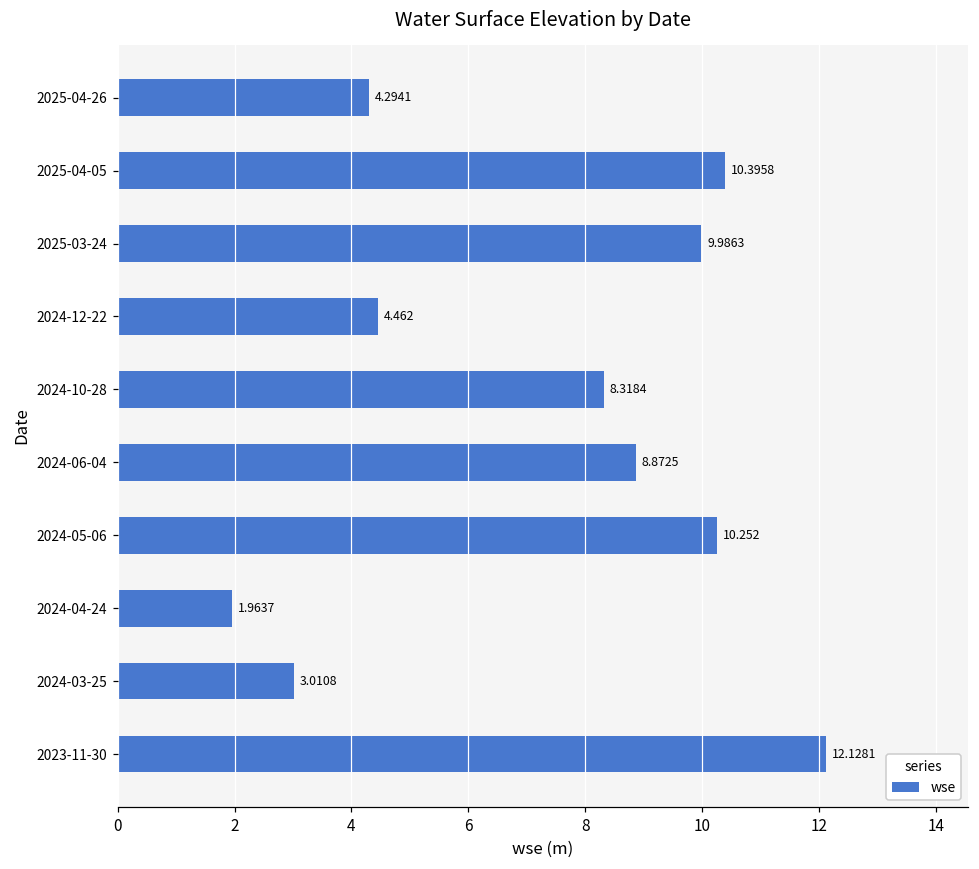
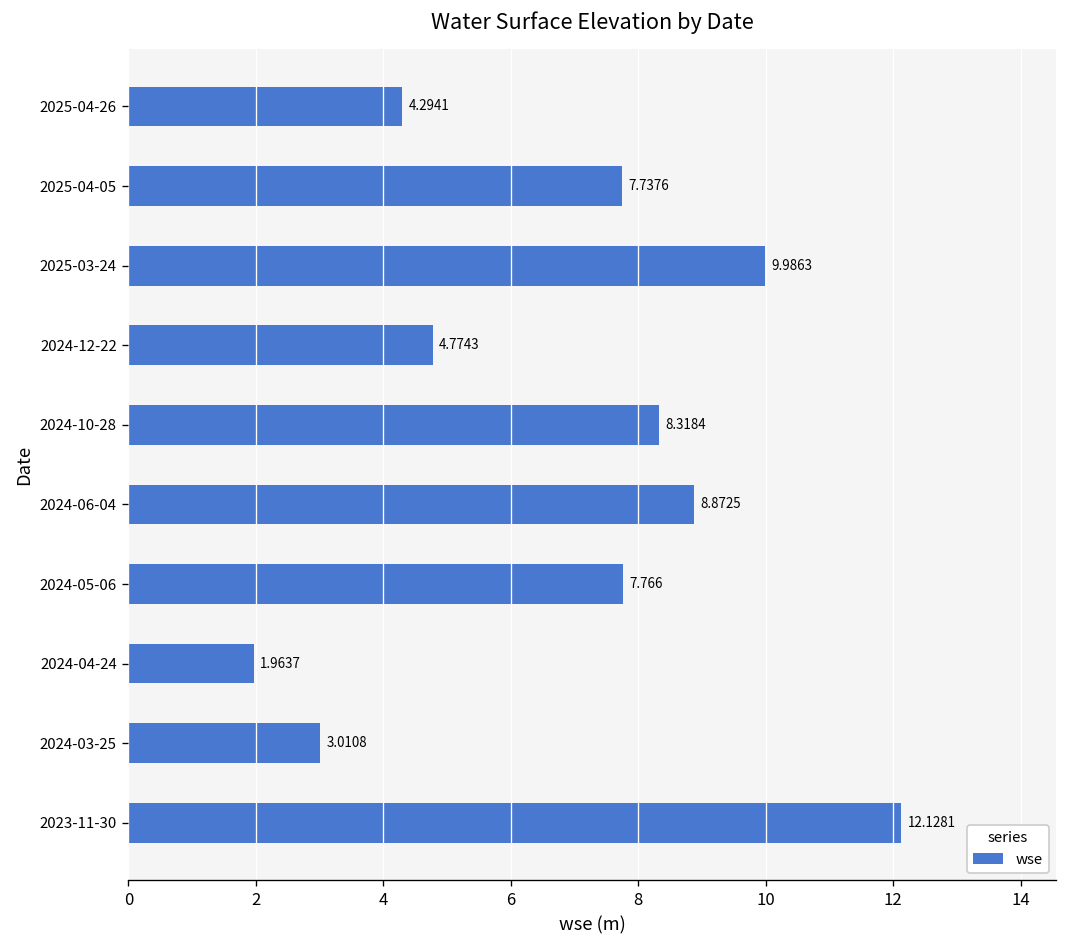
2025-04-05: 10.3958 -> 7.7376
2024-12-22: 4.462 -> 4.7743
2024-05-06: 10.252 -> 7.766
